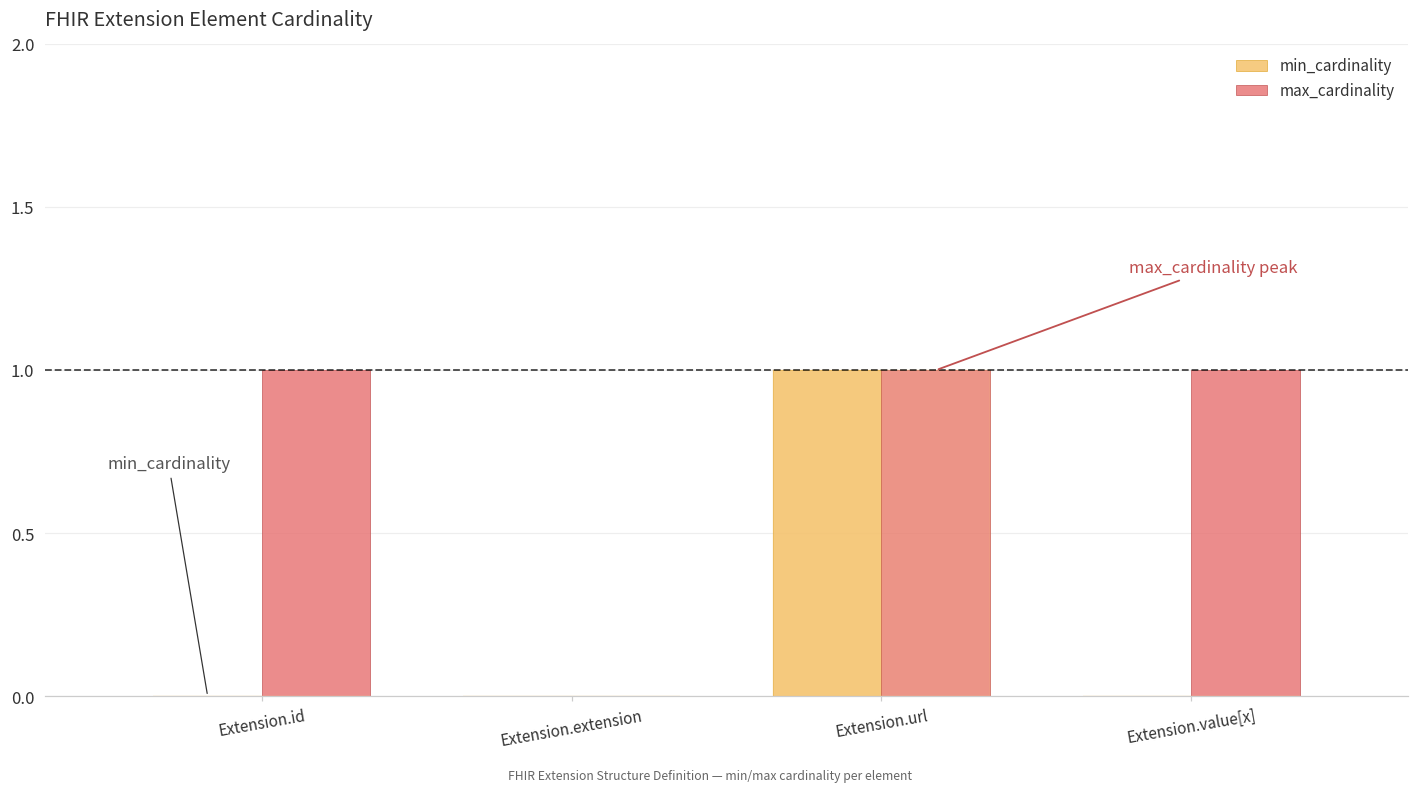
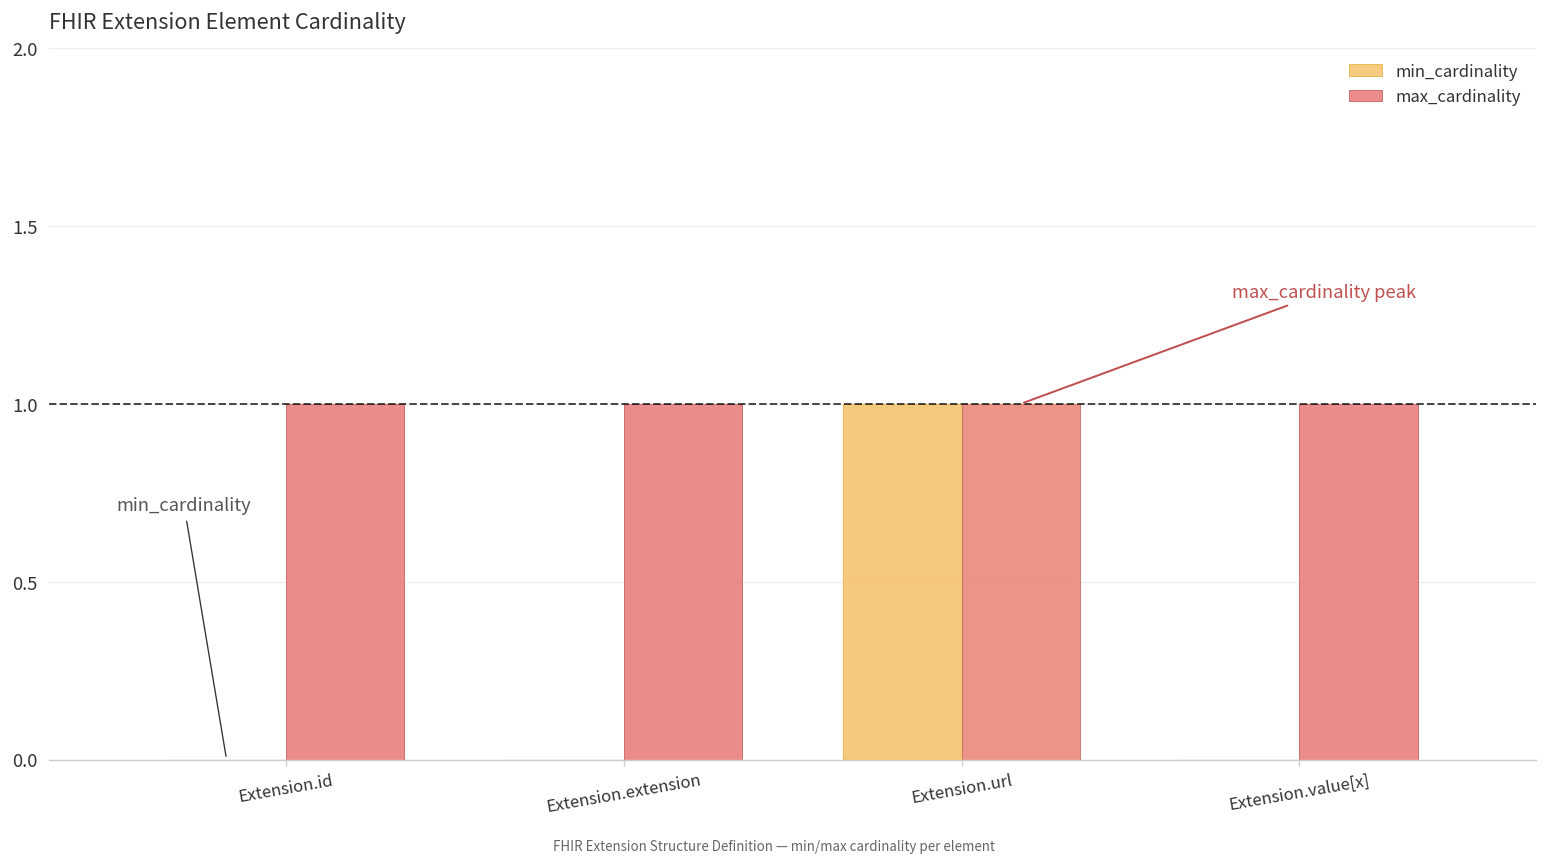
max_cardinality, Extension.extension: 0 -> 1
